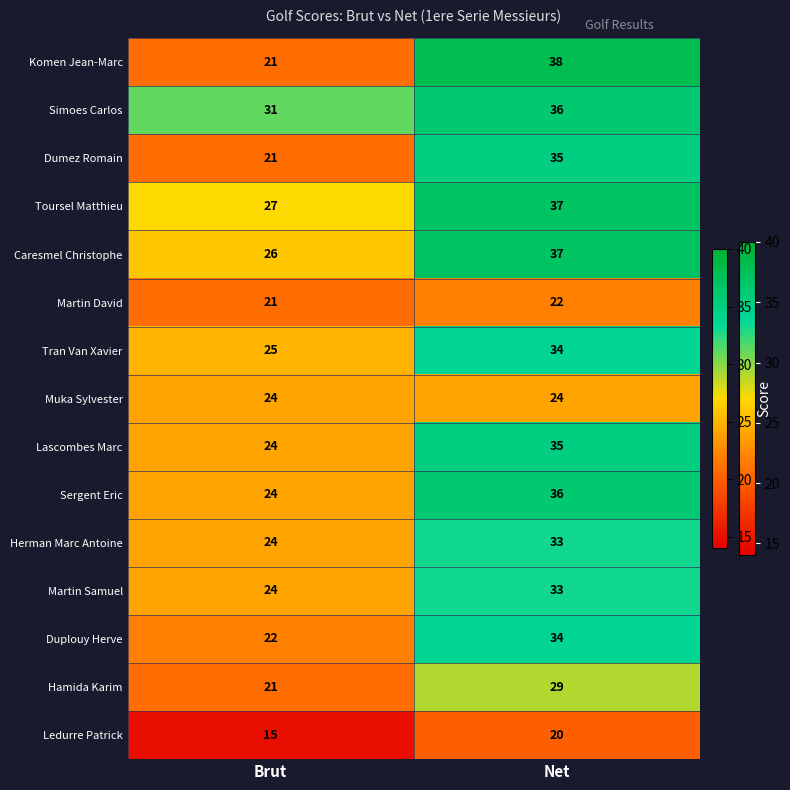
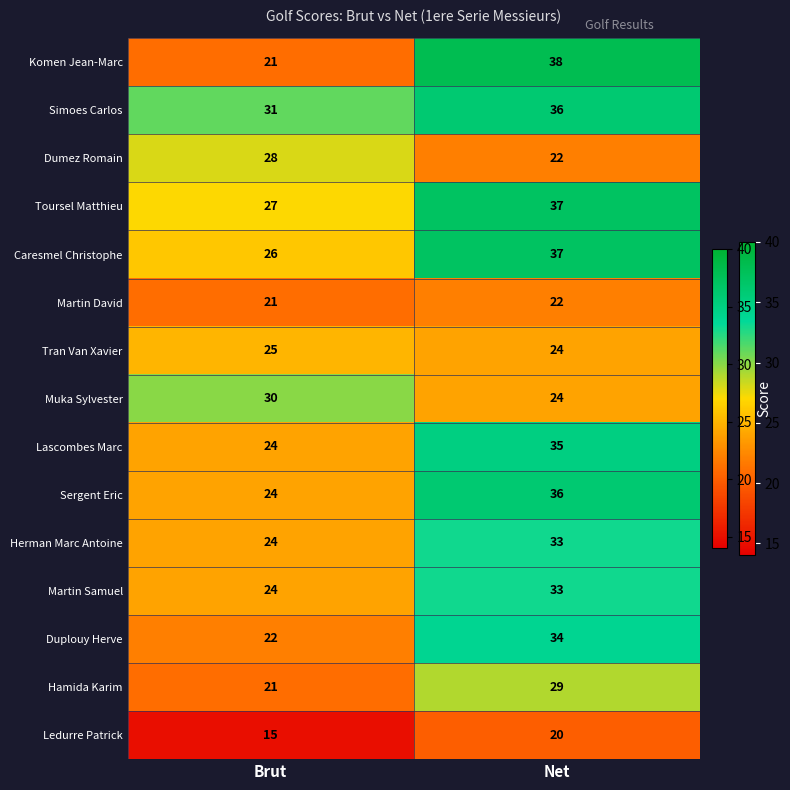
Dumez Romain, Brut: 21 -> 28
Dumez Romain, Net: 35 -> 22
Tran Van Xavier, Net: 34 -> 24
Muka Sylvester, Brut: 24 -> 30
